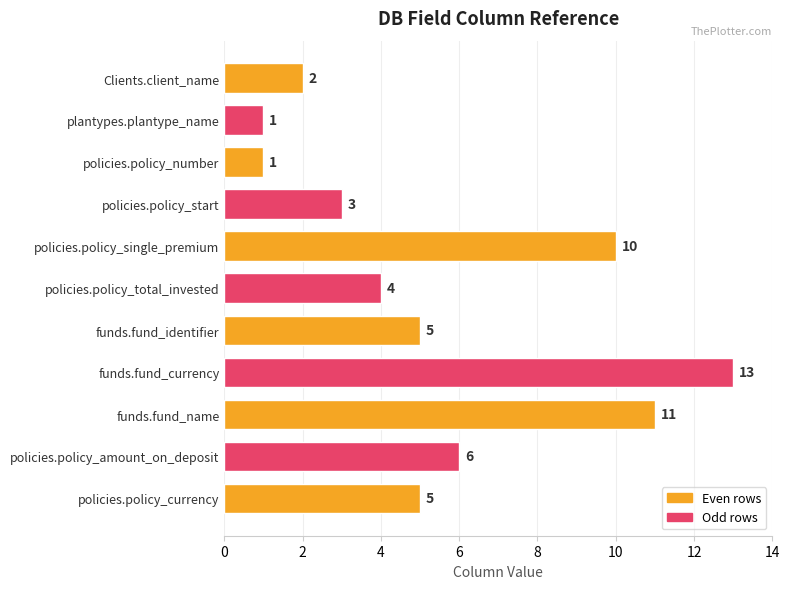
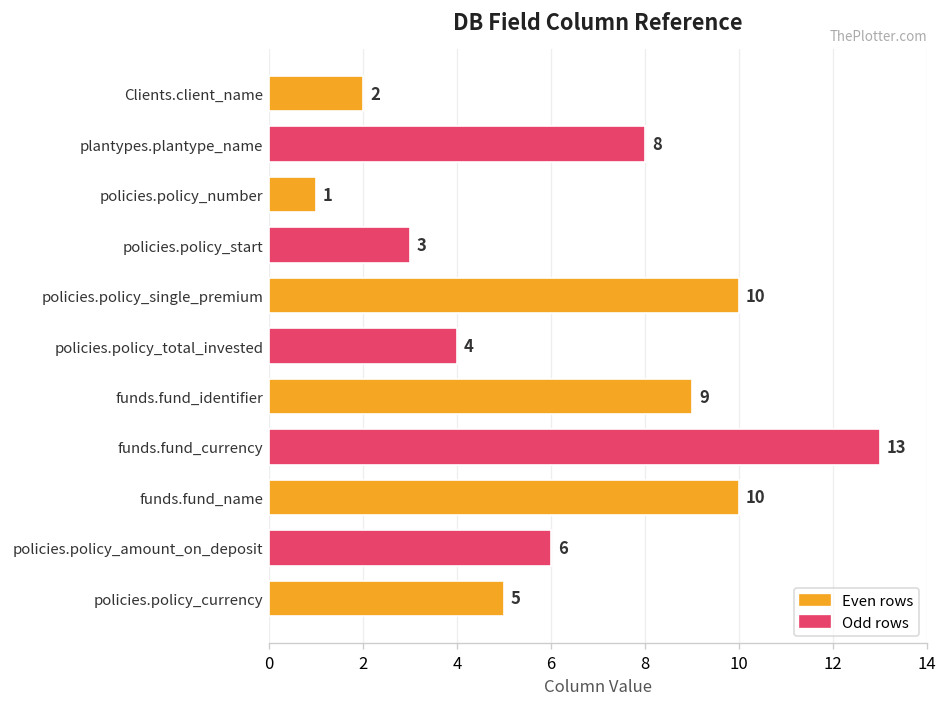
plantypes.plantype_name: 1 -> 8
funds.fund_identifier: 5 -> 9
funds.fund_name: 11 -> 10
